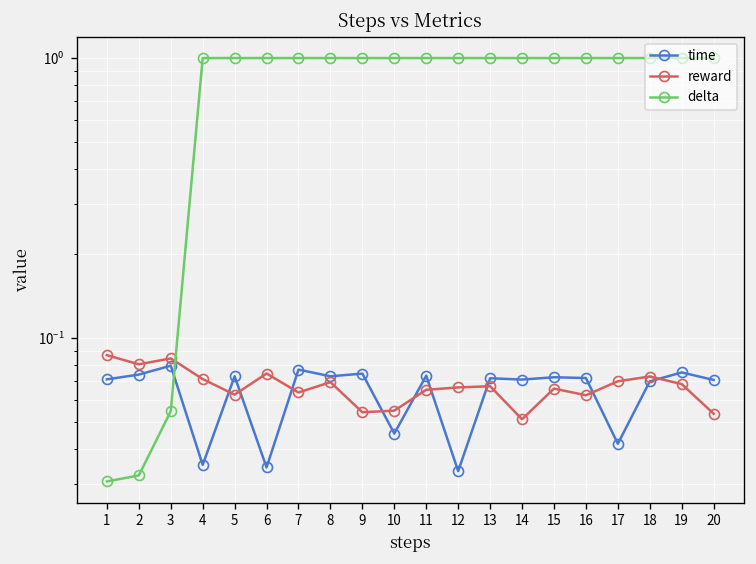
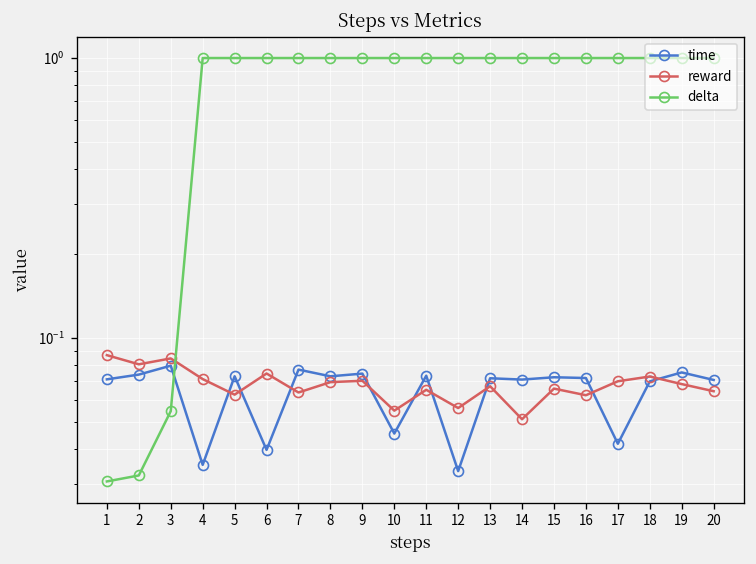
time, 6: 0.034 -> 0.040
reward, 9: 0.054 -> 0.070
reward, 12: 0.067 -> 0.056
reward, 20: 0.054 -> 0.065
